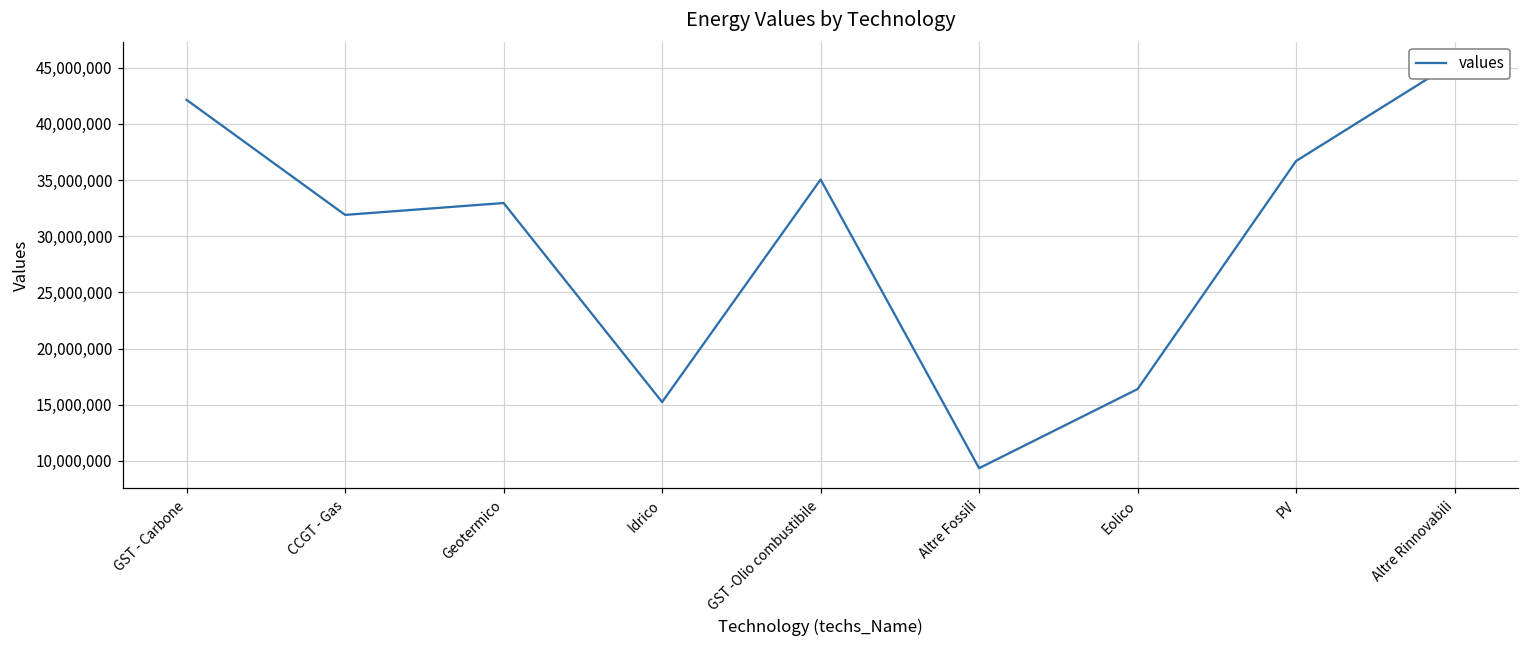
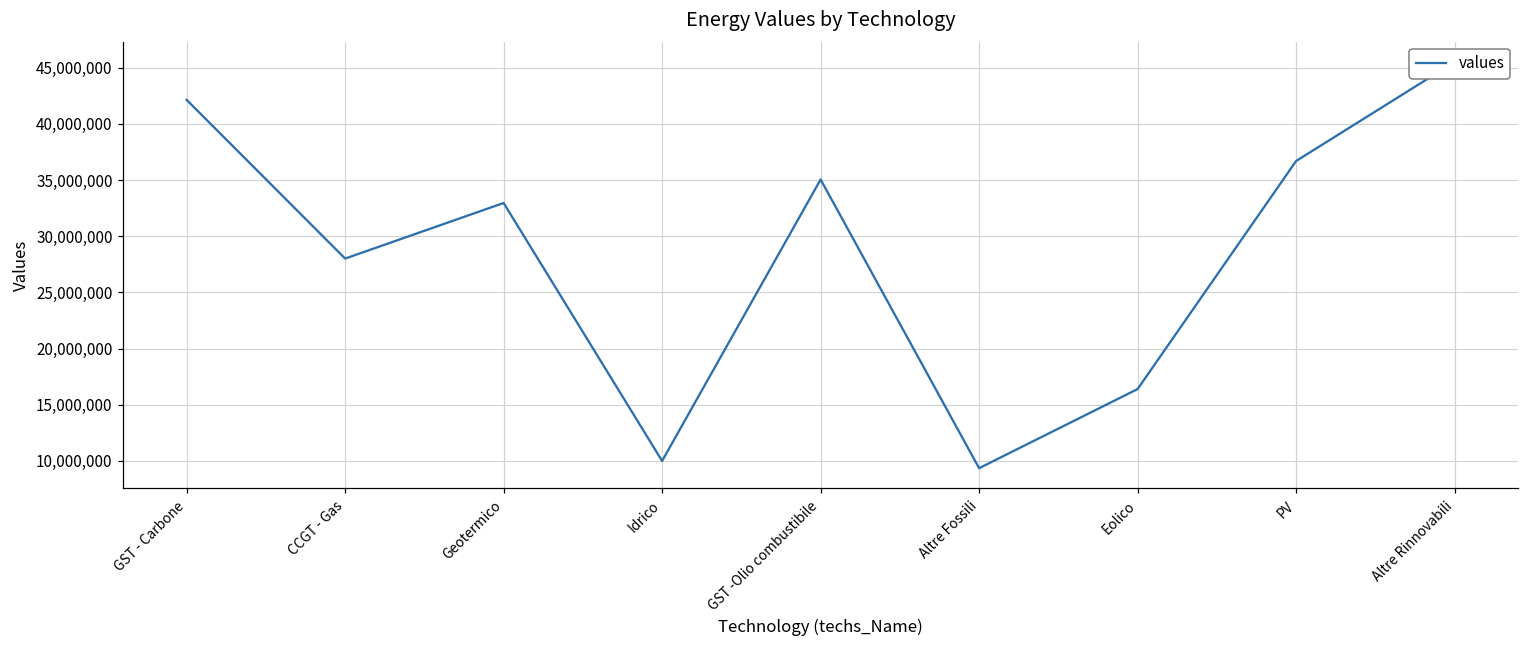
CCGT - Gas: 31,900,000 -> 28,000,000
Idrico: 15,200,000 -> 10,000,000
